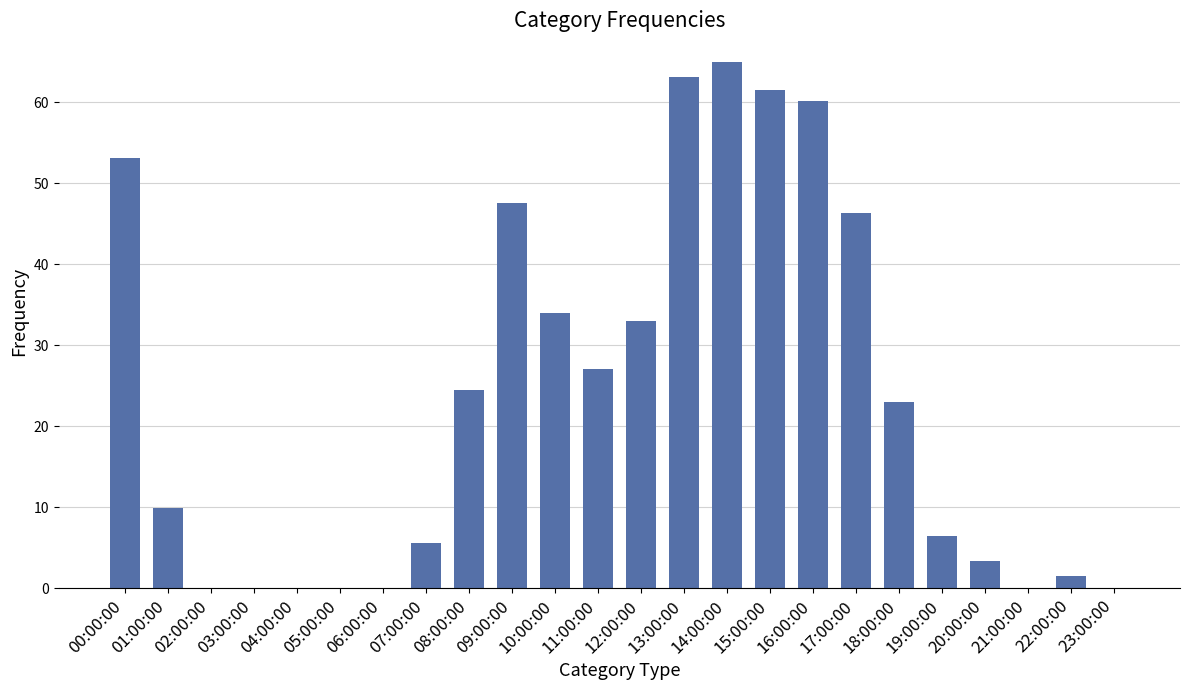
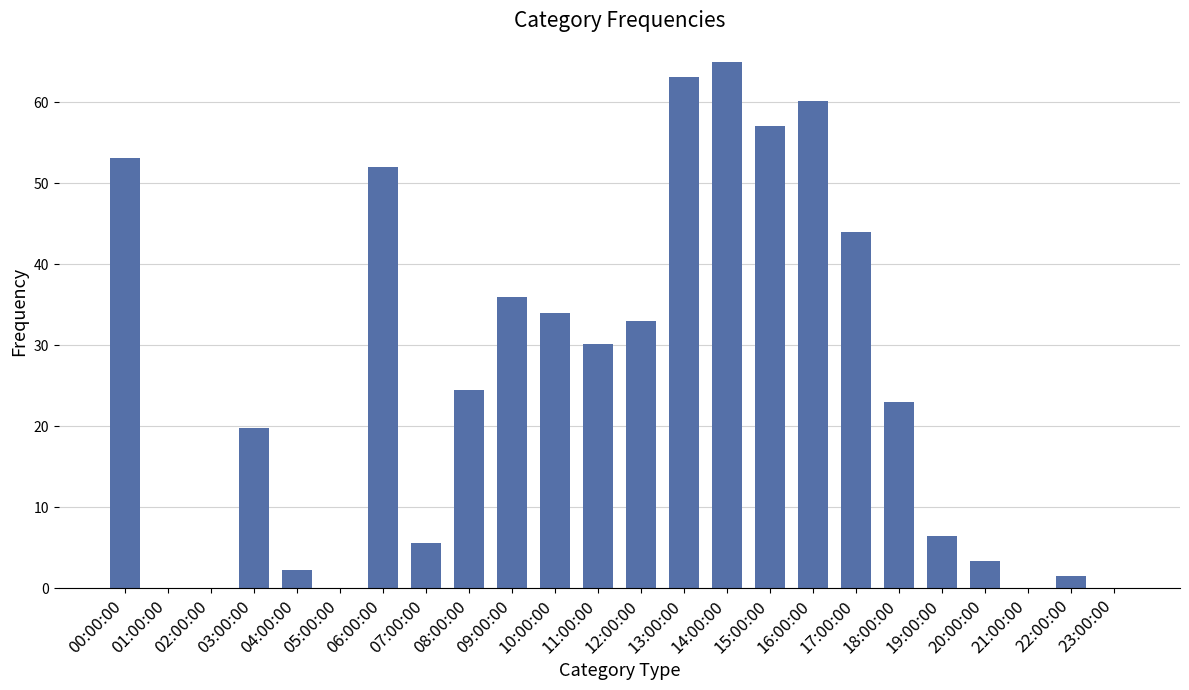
01:00:00: 10 -> 0
03:00:00: 0 -> 20
04:00:00: 0 -> 2
06:00:00: 0 -> 52
09:00:00: 48 -> 36
11:00:00: 27 -> 30
15:00:00: 62 -> 57
17:00:00: 46 -> 44
